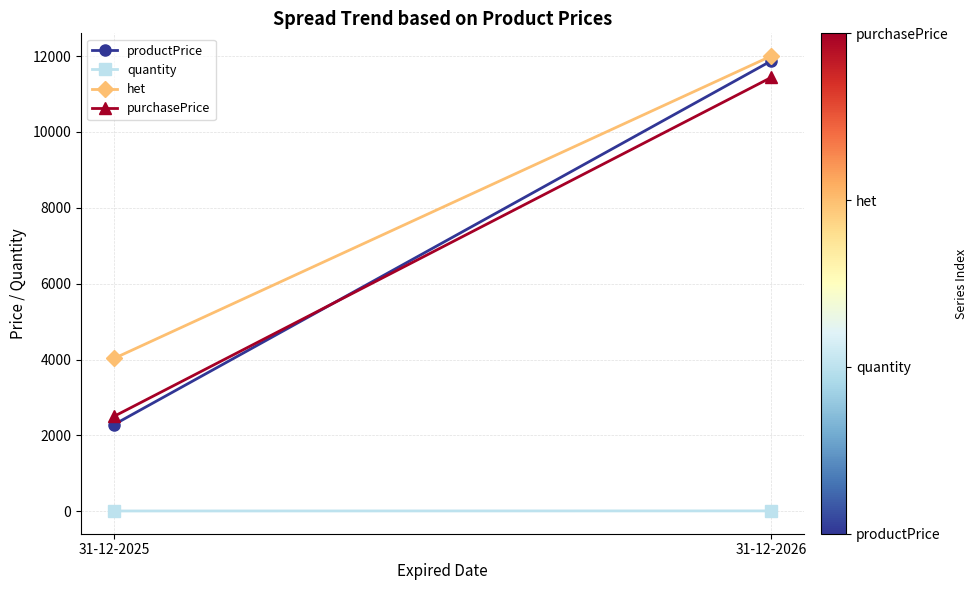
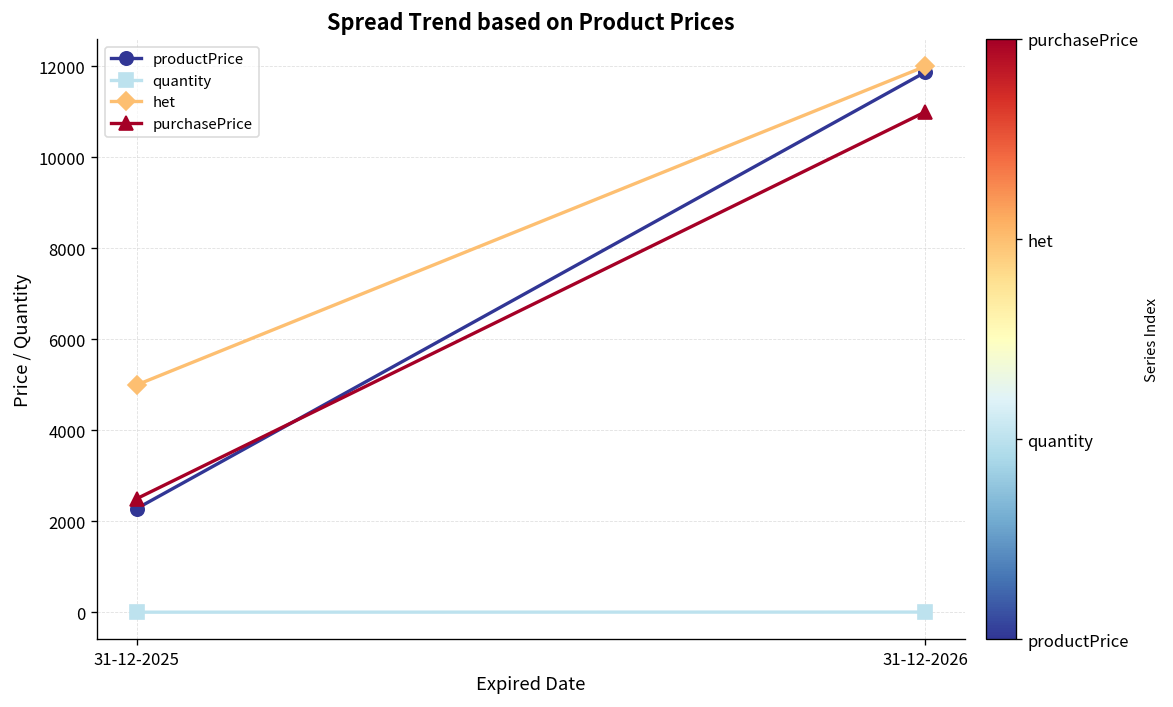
het, 31-12-2025: 4000 -> 5000
purchasePrice, 31-12-2026: 11400 -> 11000
